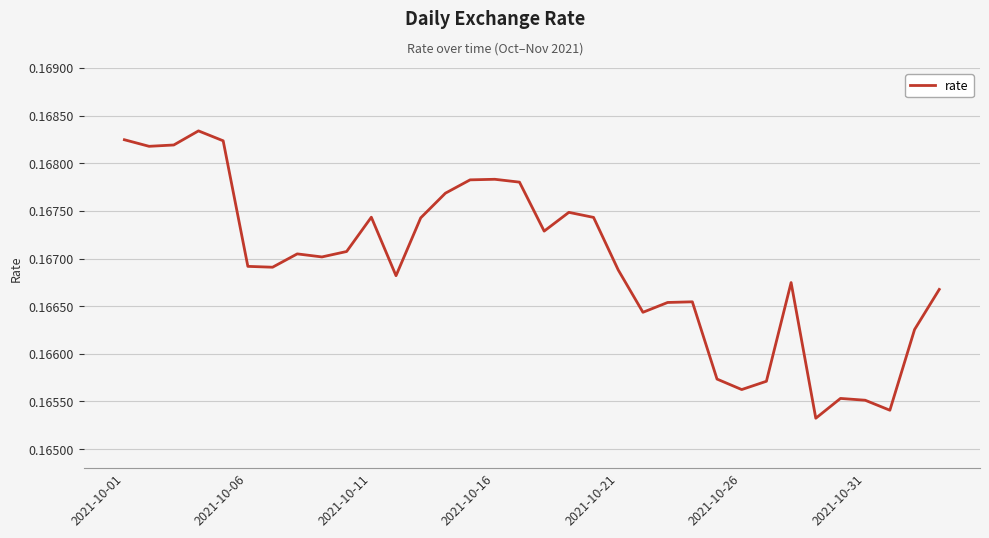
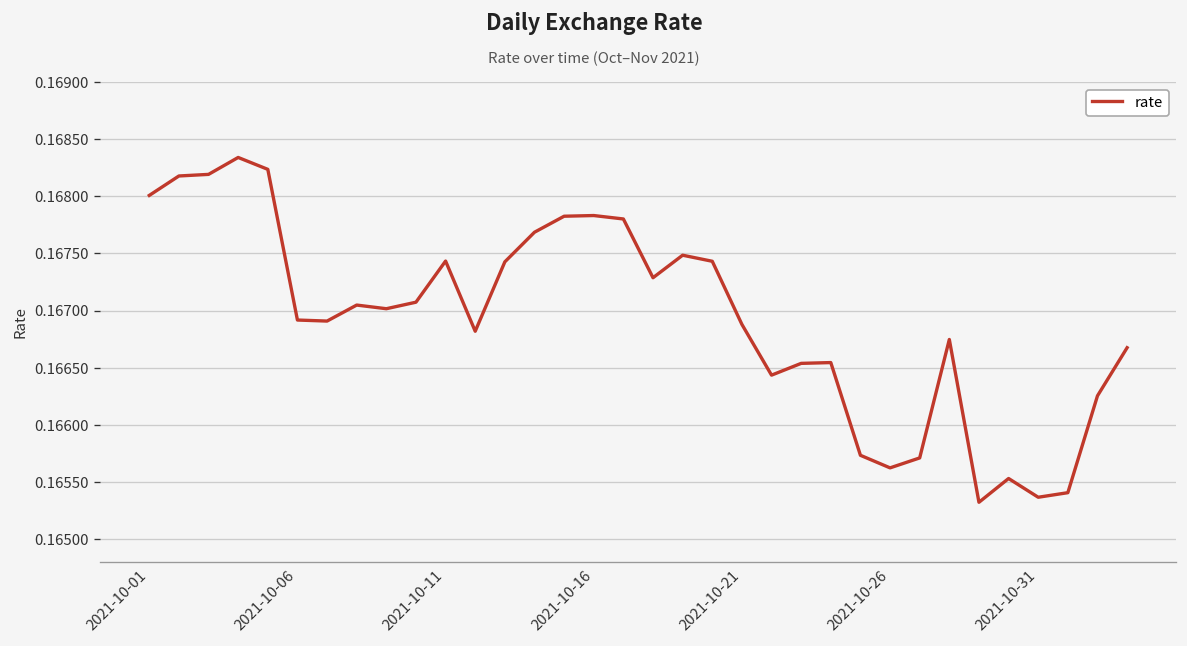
2021-10-01: 0.1682 -> 0.1680
2021-10-31: 0.1655 -> 0.1654
